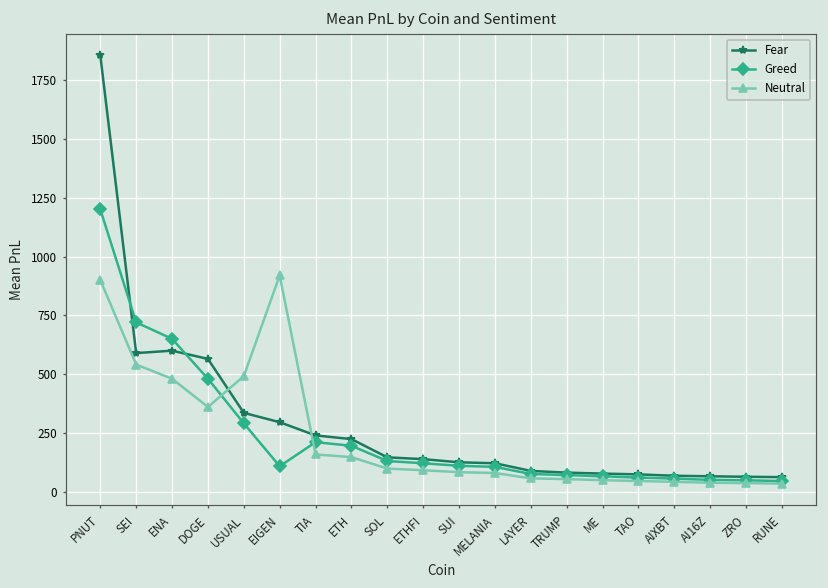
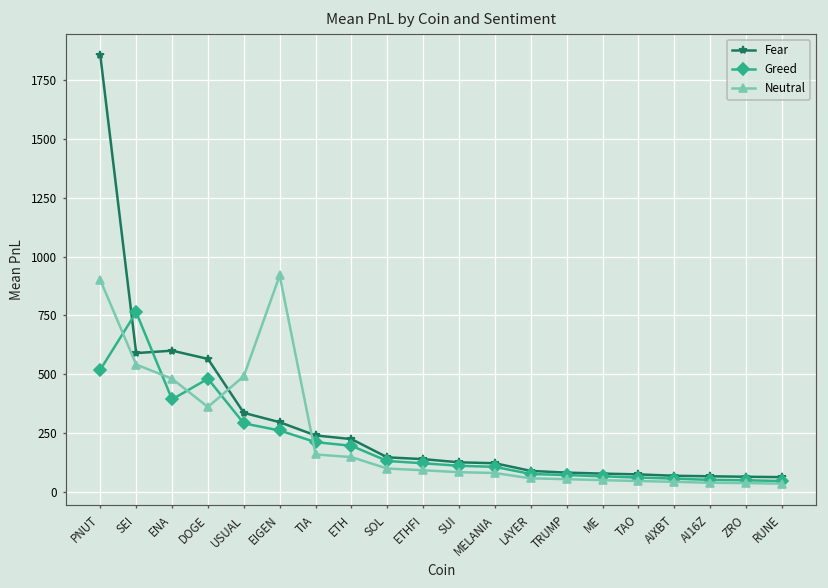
Greed, PNUT: 1200 -> 520
Greed, SEI: 720 -> 760
Greed, ENA: 650 -> 390
Greed, EIGEN: 110 -> 260
